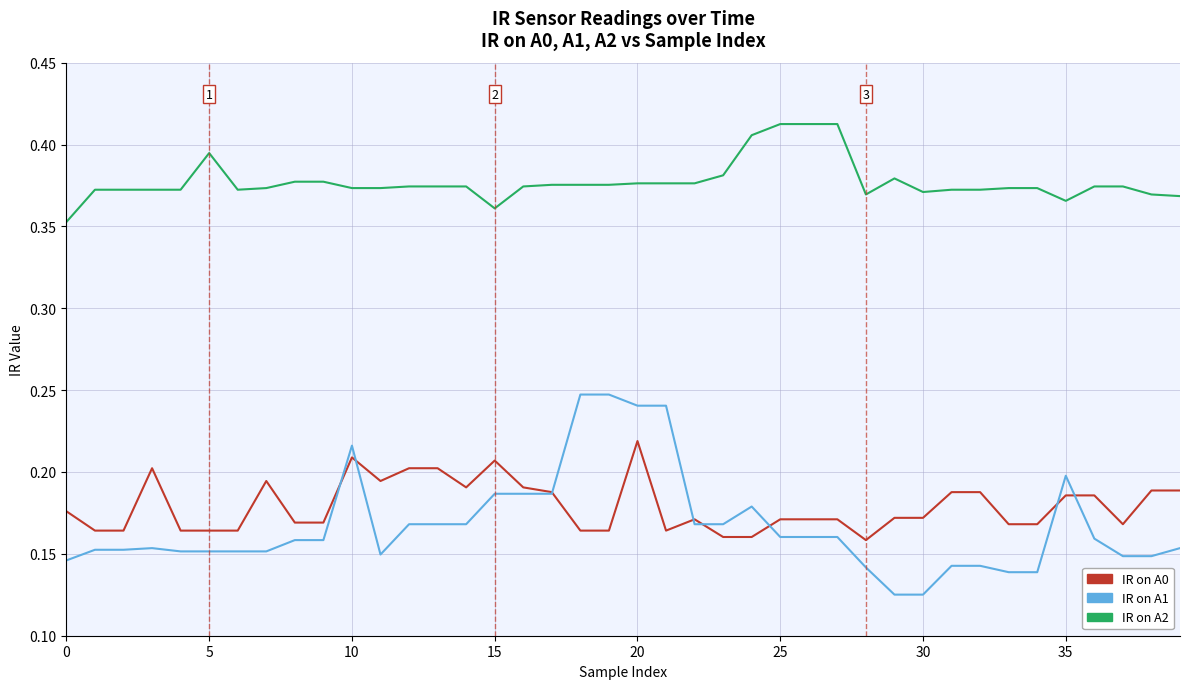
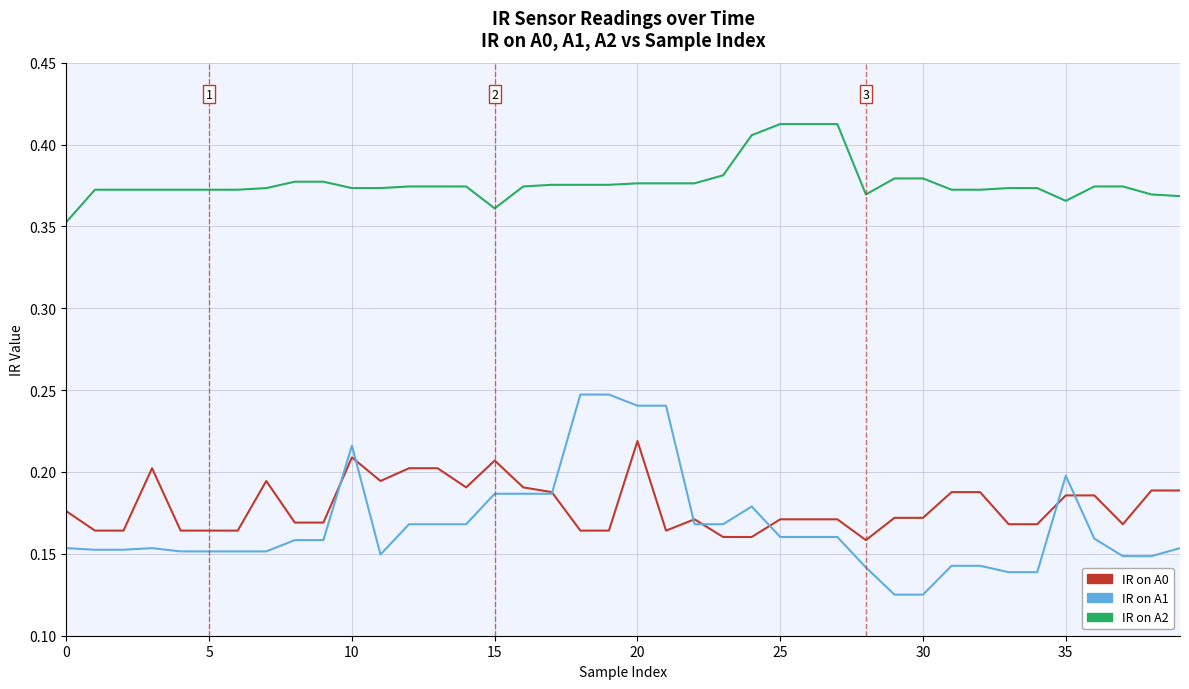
IR on A1, 0: 0.146 -> 0.154
IR on A2, 5: 0.395 -> 0.372
IR on A2, 30: 0.371 -> 0.379
